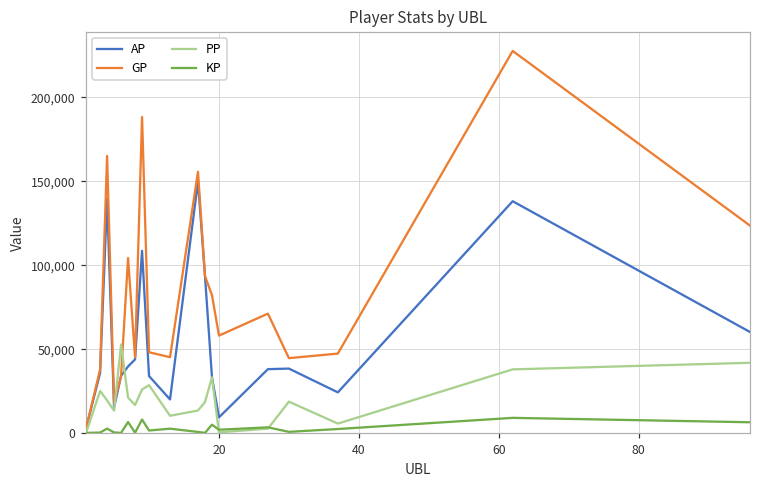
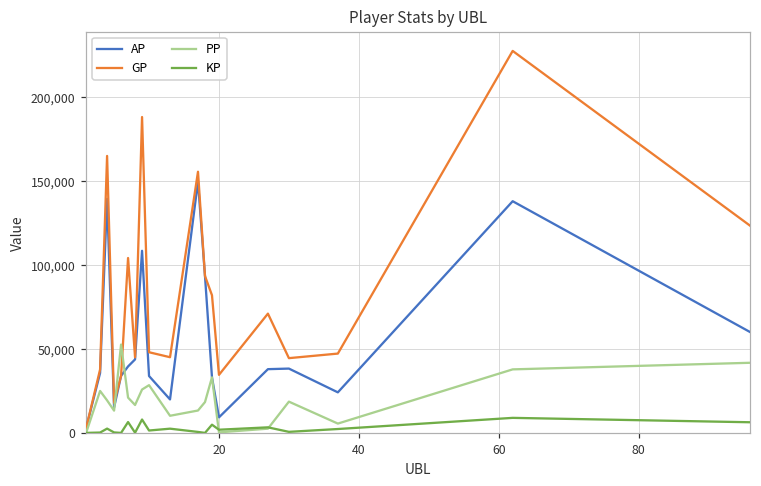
GP, 20: 58,000 -> 35,000
